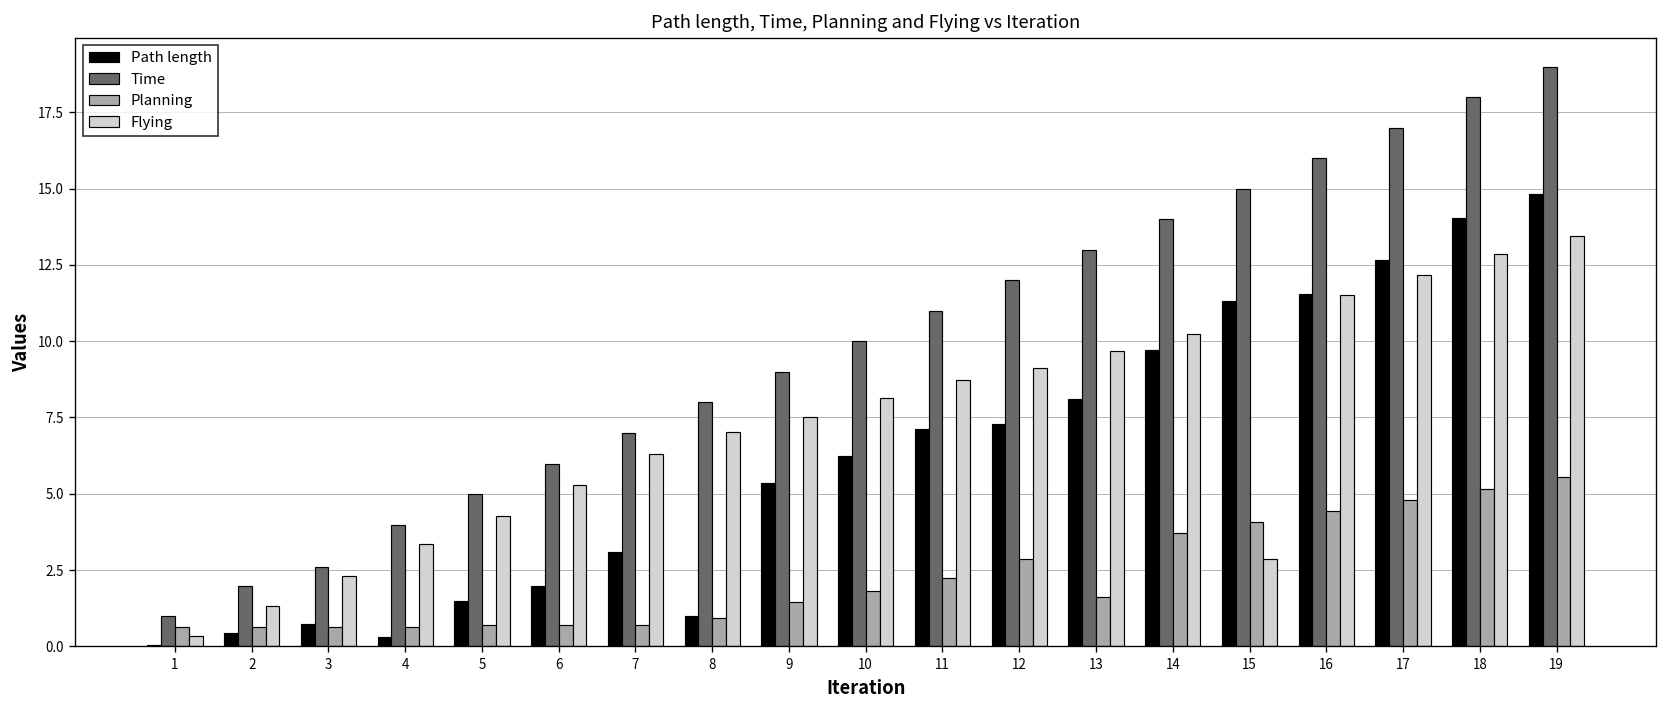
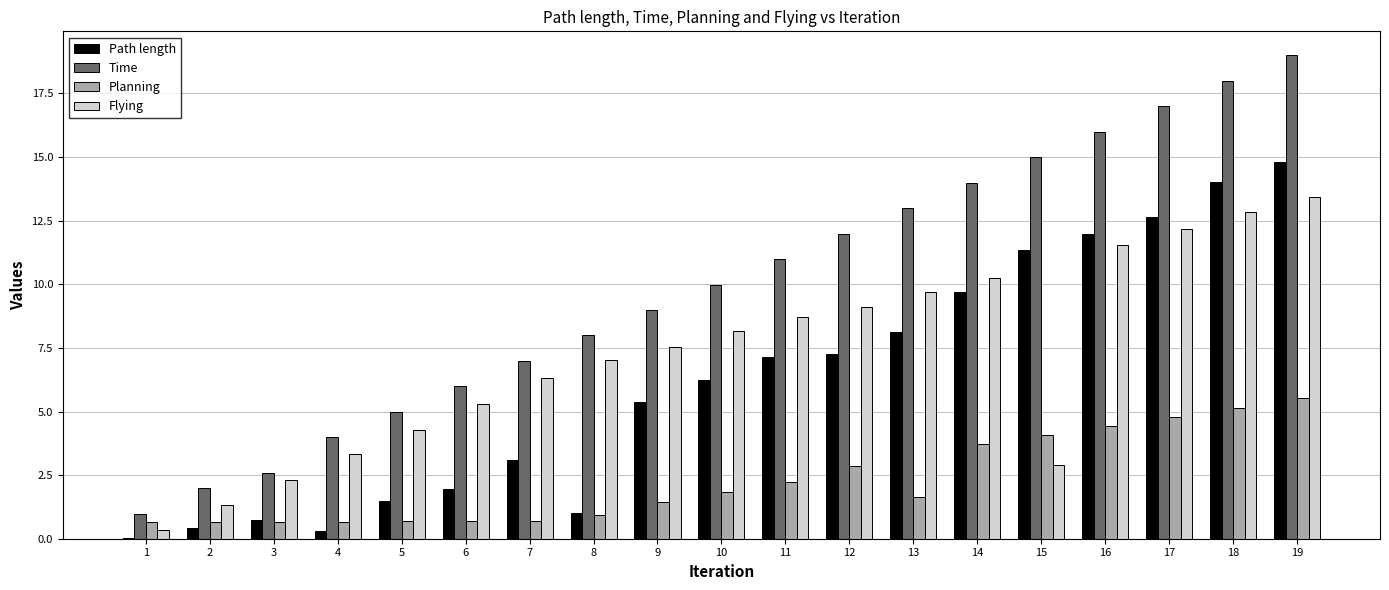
Path length, 16: 11.6 -> 12.0
